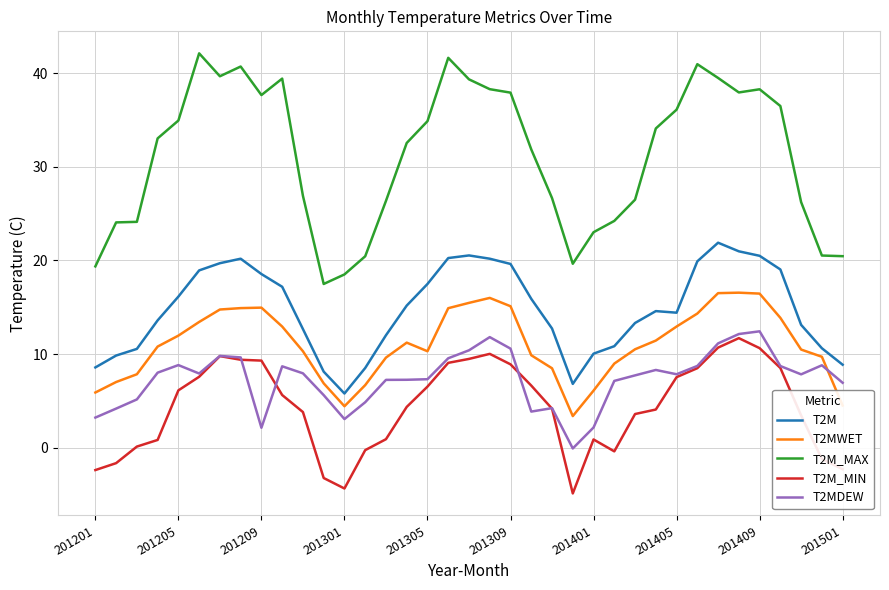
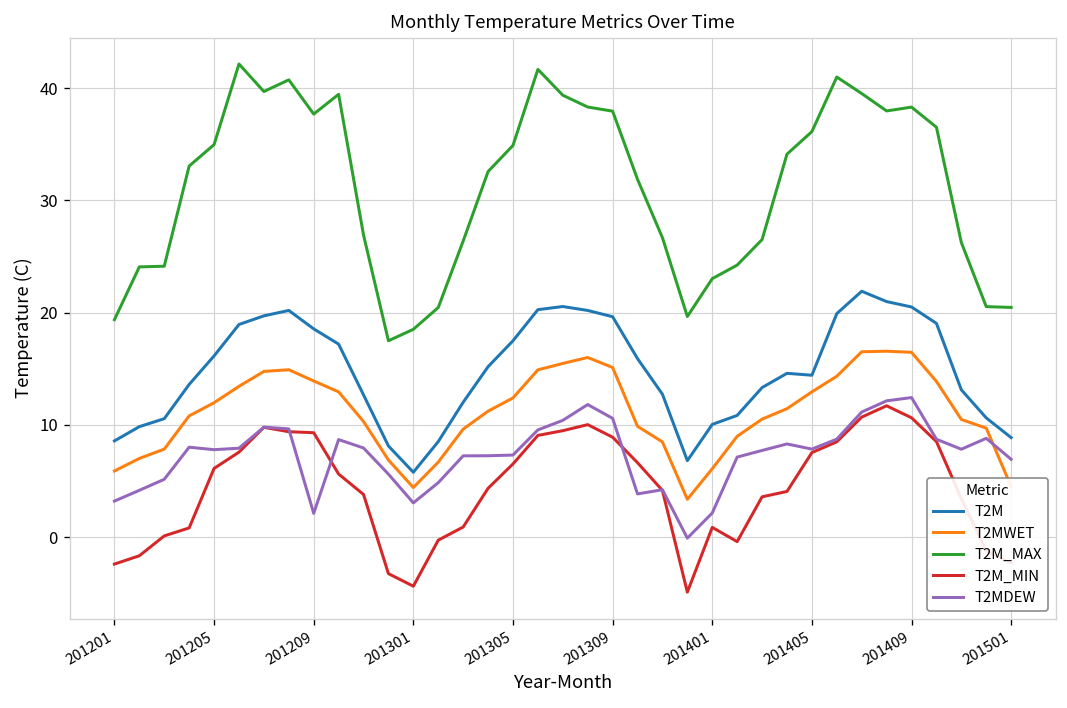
T2MDEW, 201205: 9 -> 8
T2MWET, 201209: 15 -> 14
T2MWET, 201305: 10 -> 12
